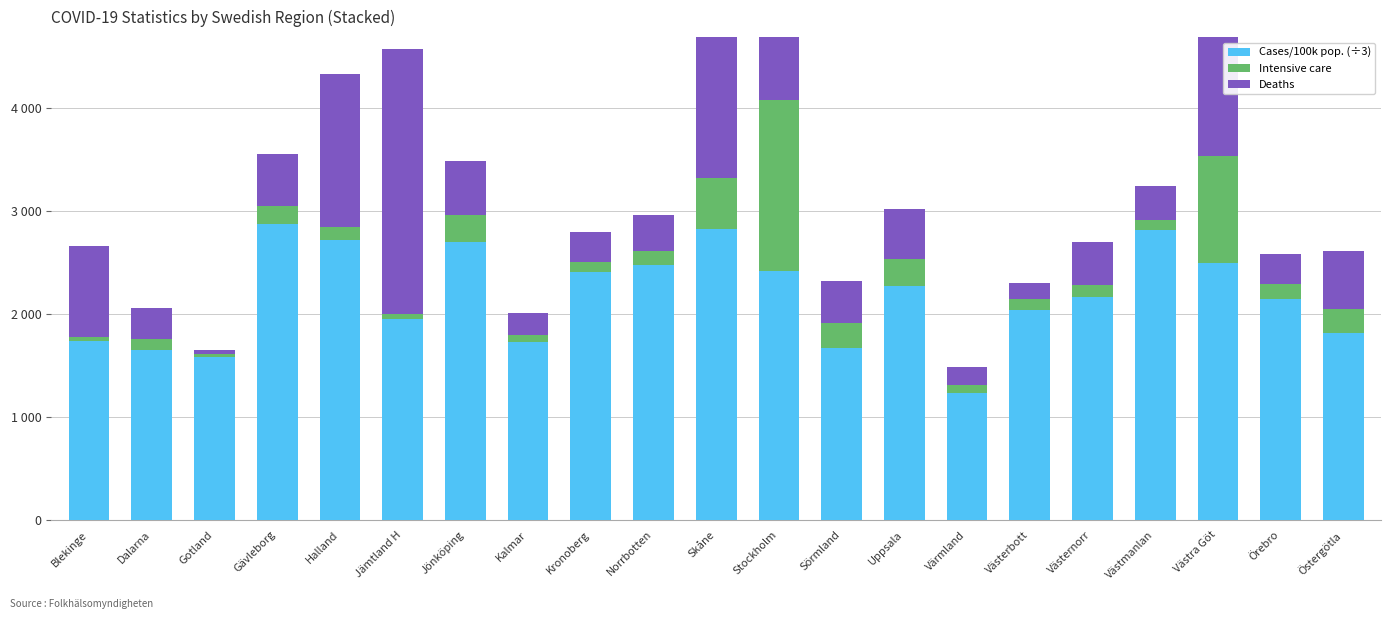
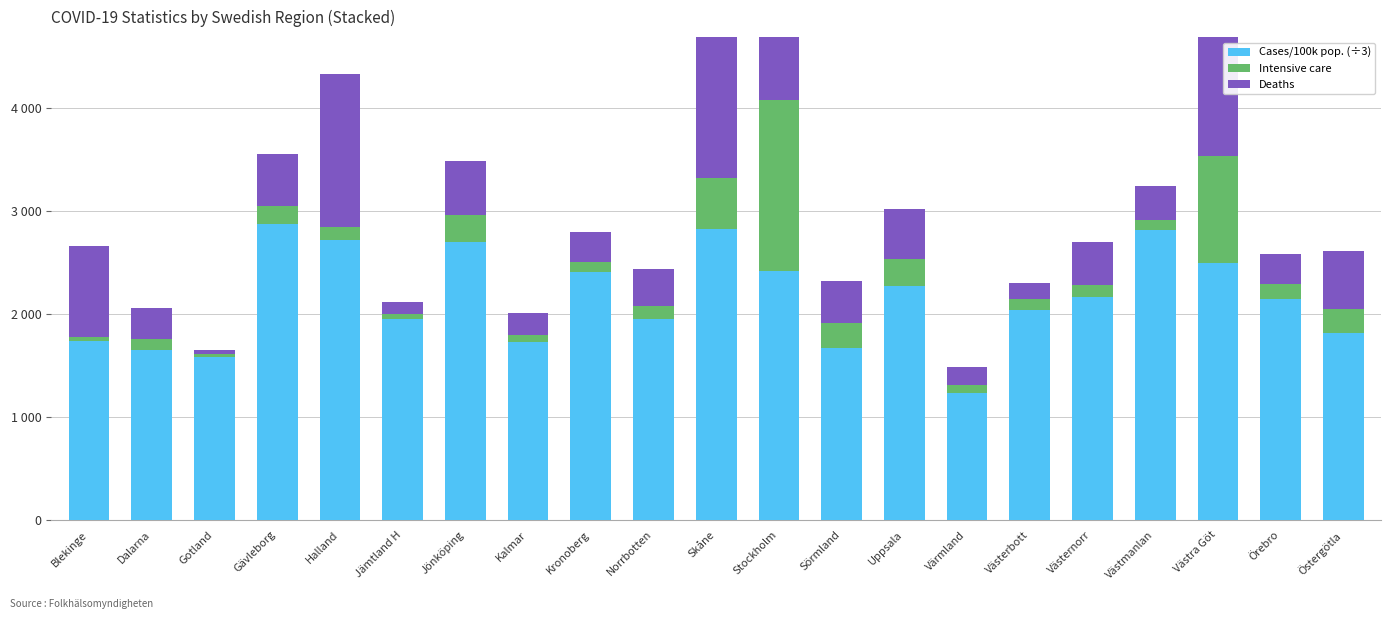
Deaths, Jämtland H: 2570 -> 120
Cases/100k pop. (÷3), Norrbotten: 2470 -> 1950
